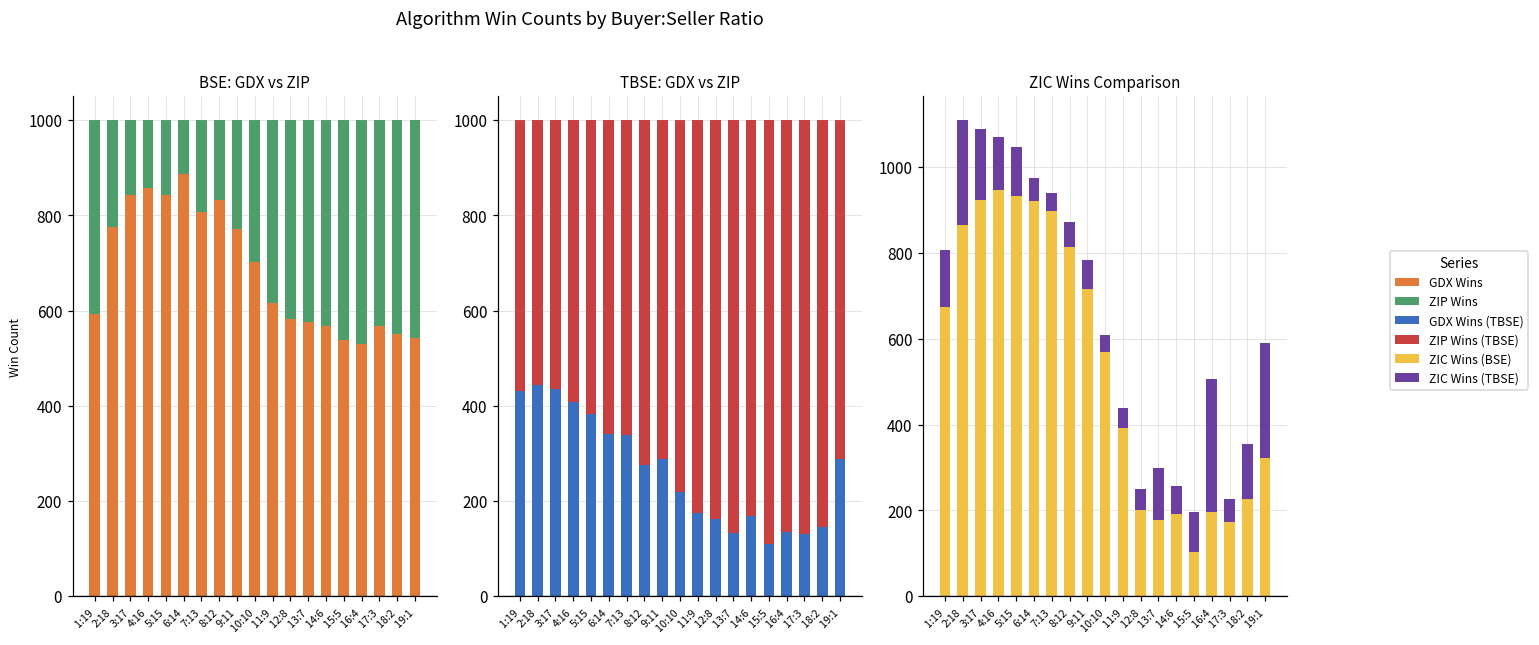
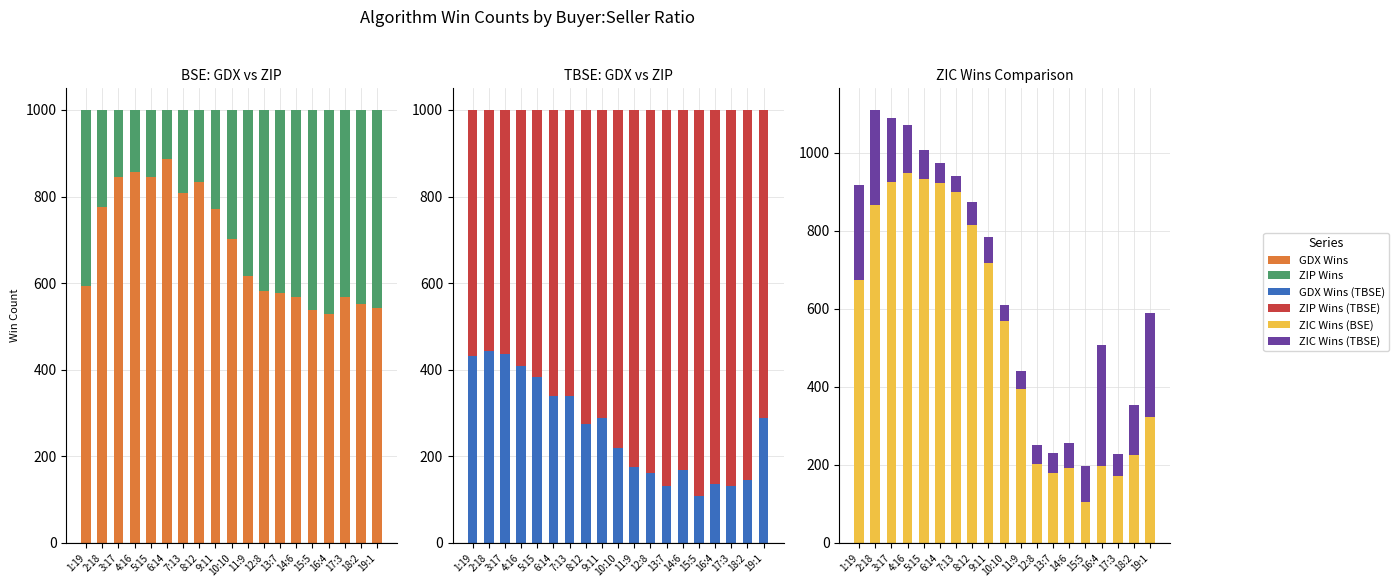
ZIC Wins Comparison, ZIC Wins (TBSE), 1:19: 130 -> 240
ZIC Wins Comparison, ZIC Wins (TBSE), 5:15: 110 -> 70
ZIC Wins Comparison, ZIC Wins (TBSE), 13:7: 120 -> 50
